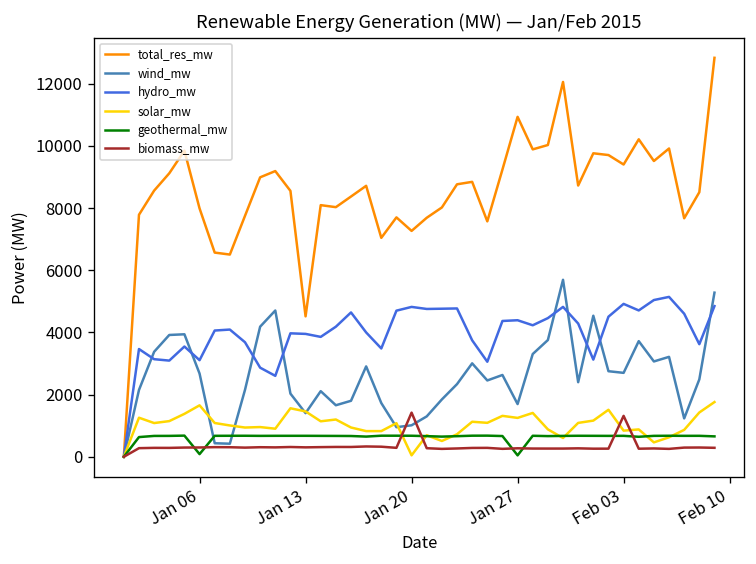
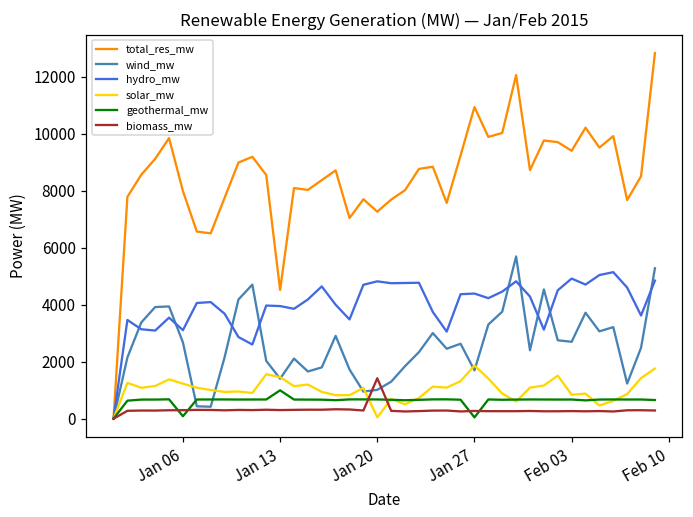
solar_mw, Jan 06: 1700 -> 1200
geothermal_mw, Jan 13: 700 -> 1000
solar_mw, Jan 27: 1300 -> 1900
biomass_mw, Feb 03: 1300 -> 300
